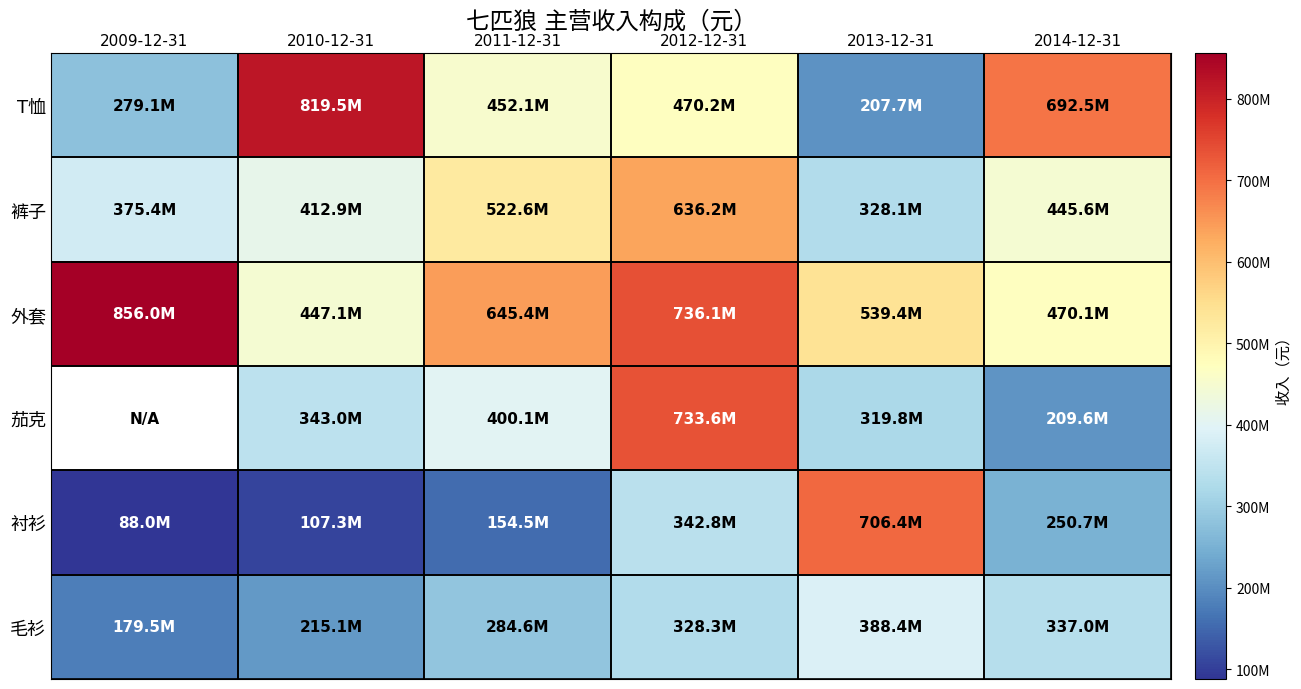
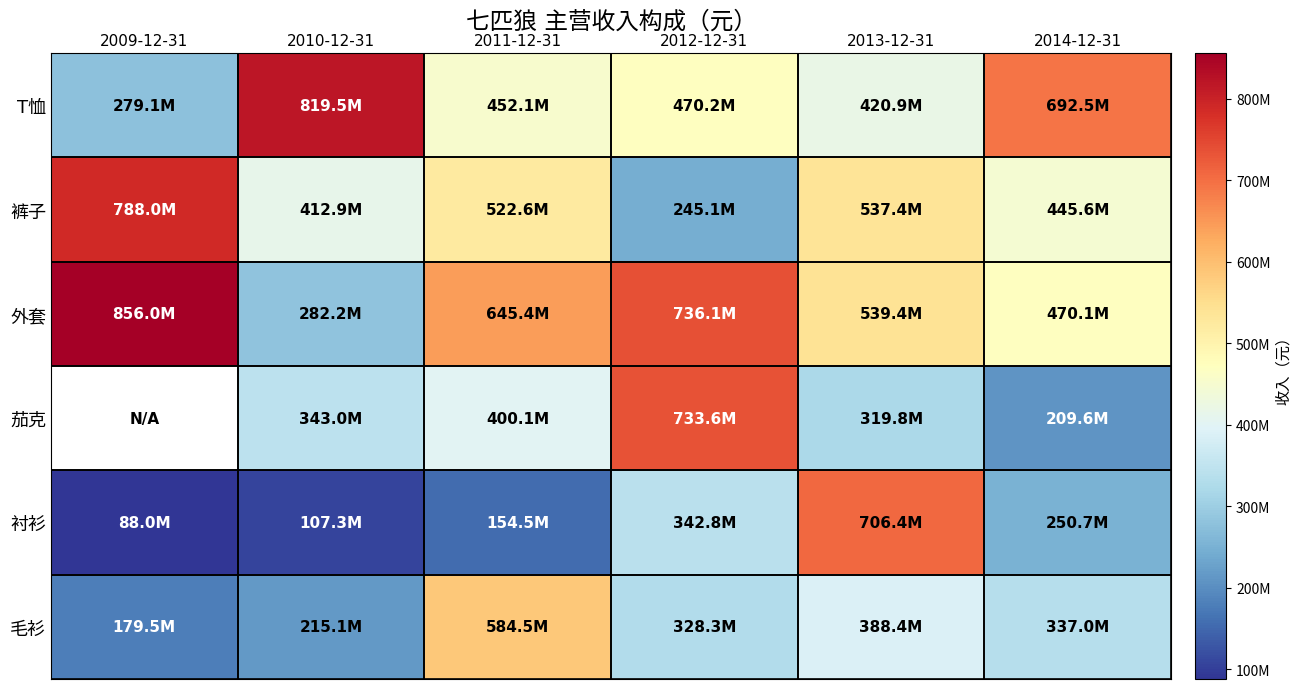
T恤, 2013-12-31: 207.7M -> 420.9M
裤子, 2009-12-31: 375.4M -> 788.0M
裤子, 2012-12-31: 636.2M -> 245.1M
裤子, 2013-12-31: 328.1M -> 537.4M
外套, 2010-12-31: 447.1M -> 282.2M
毛衫, 2011-12-31: 284.6M -> 584.5M
